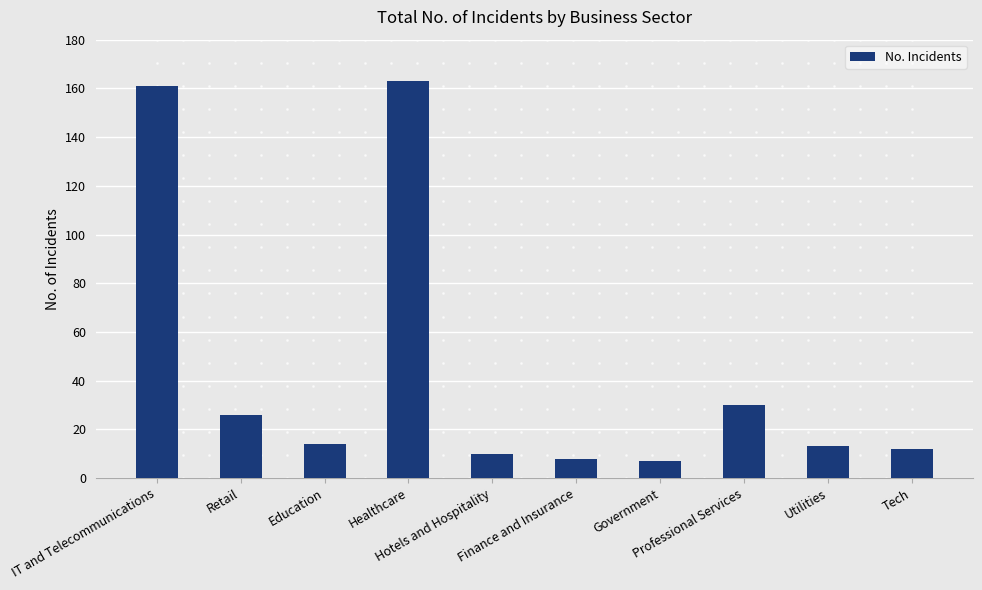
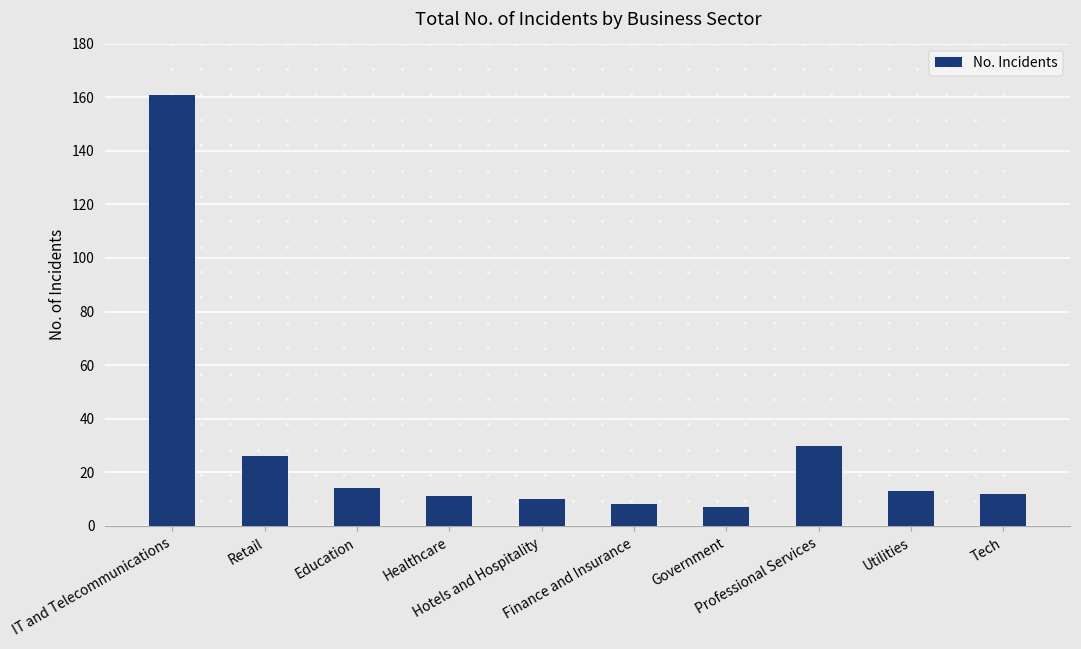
No. Incidents, Healthcare: 163 -> 11
